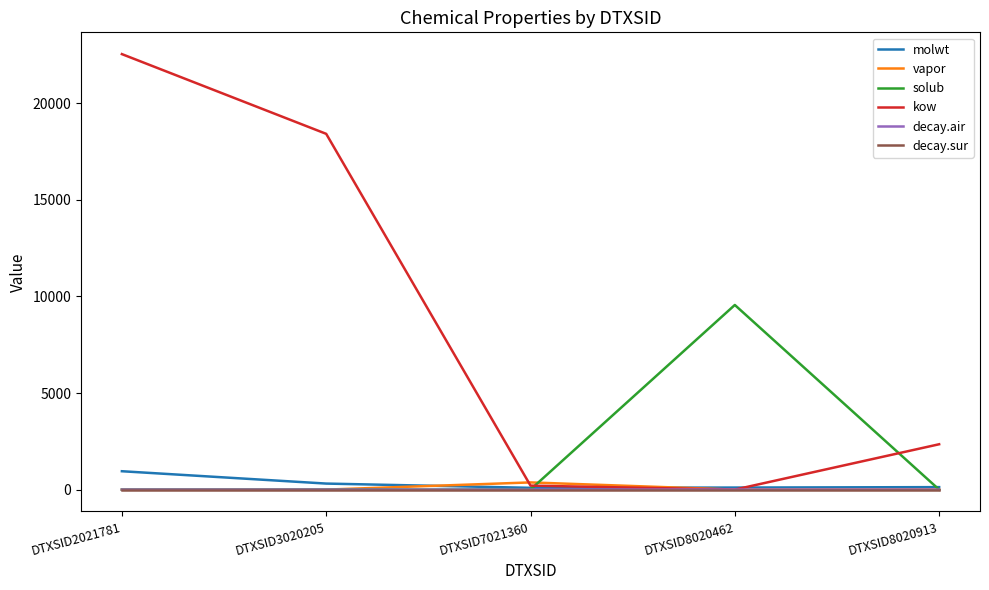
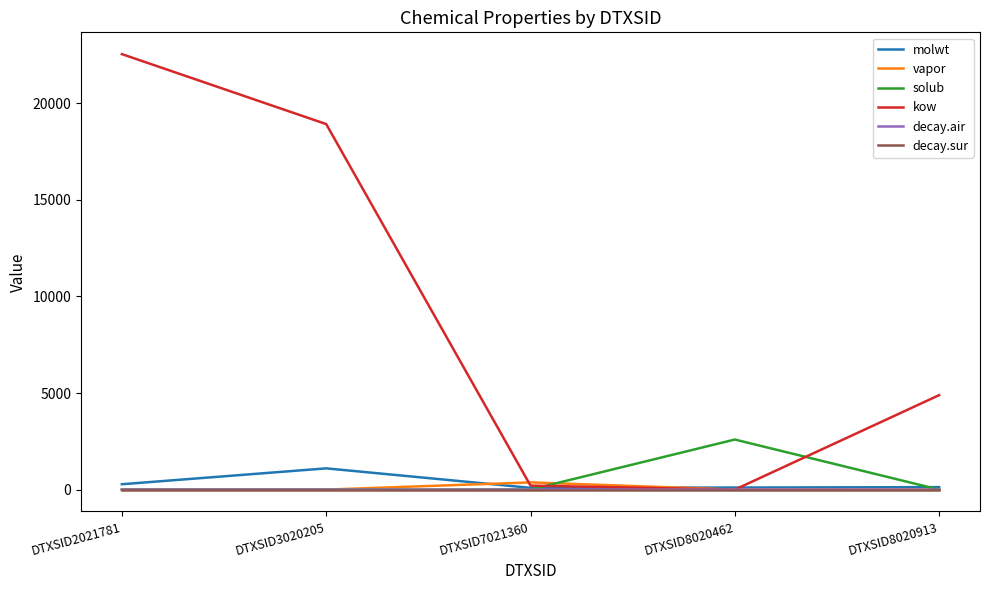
molwt, DTXSID2021781: 1000 -> 300
molwt, DTXSID3020205: 300 -> 1100
kow, DTXSID3020205: 18400 -> 18900
solub, DTXSID8020462: 9600 -> 2600
kow, DTXSID8020913: 2300 -> 4900
